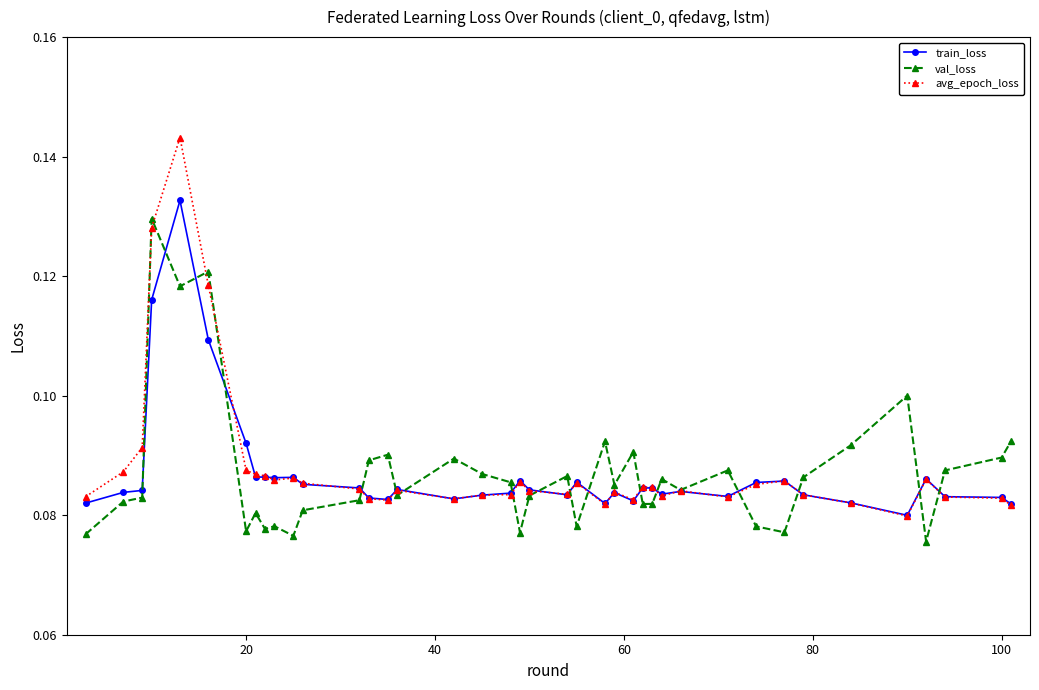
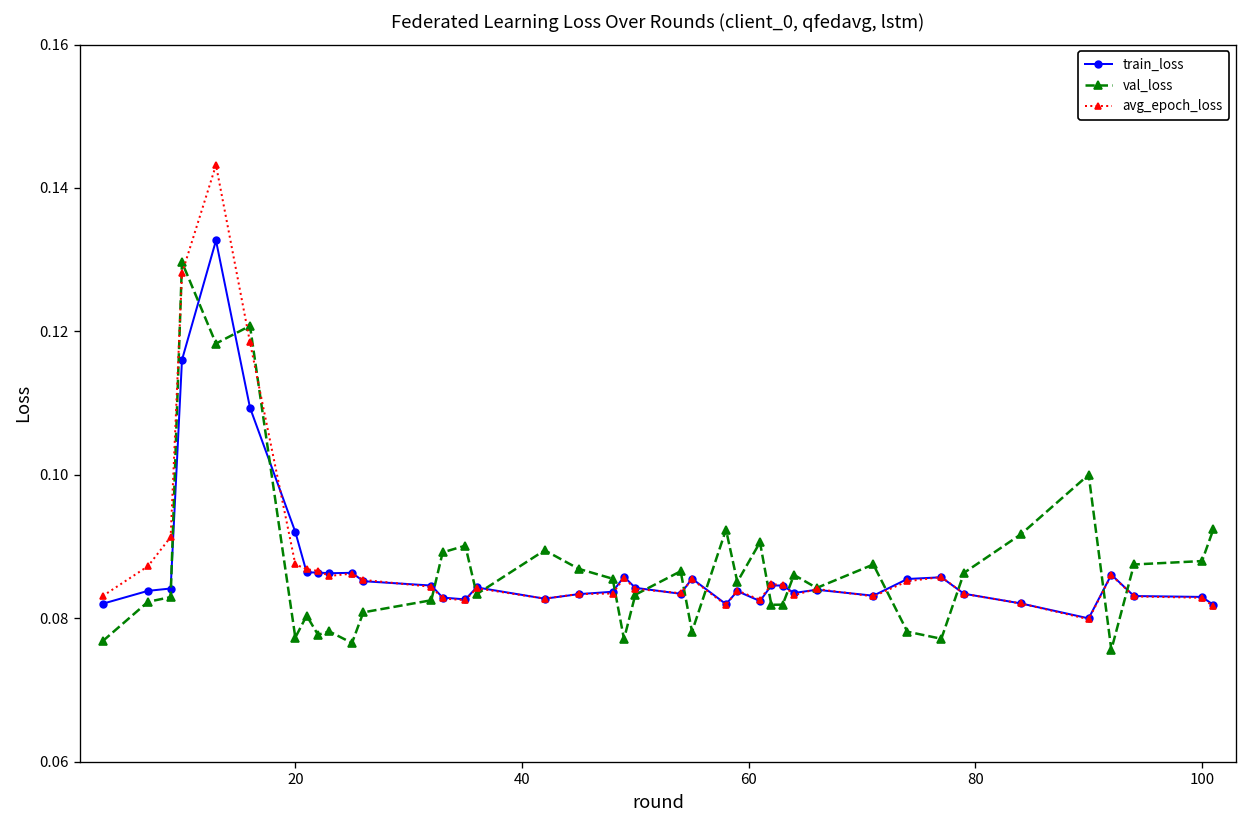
val_loss, 100: 0.090 -> 0.088
